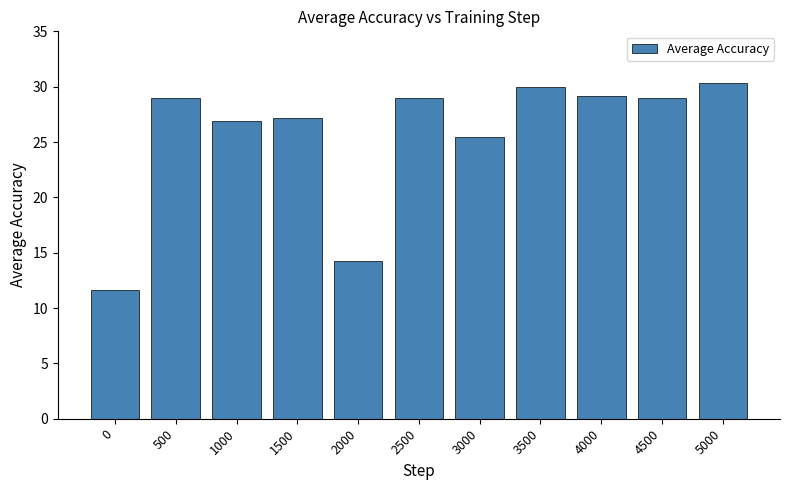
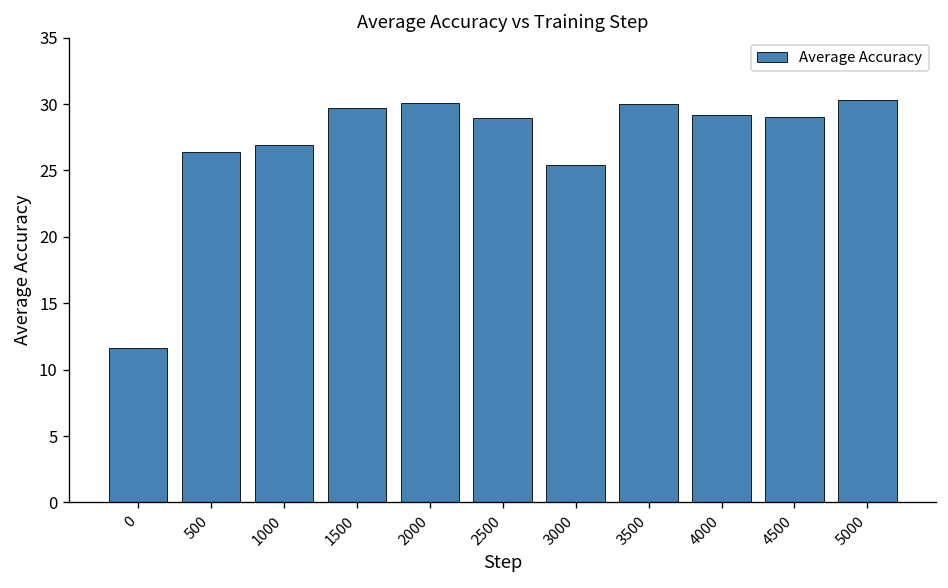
500: 29.0 -> 26.4
1500: 27.2 -> 29.7
2000: 14.2 -> 30.1
